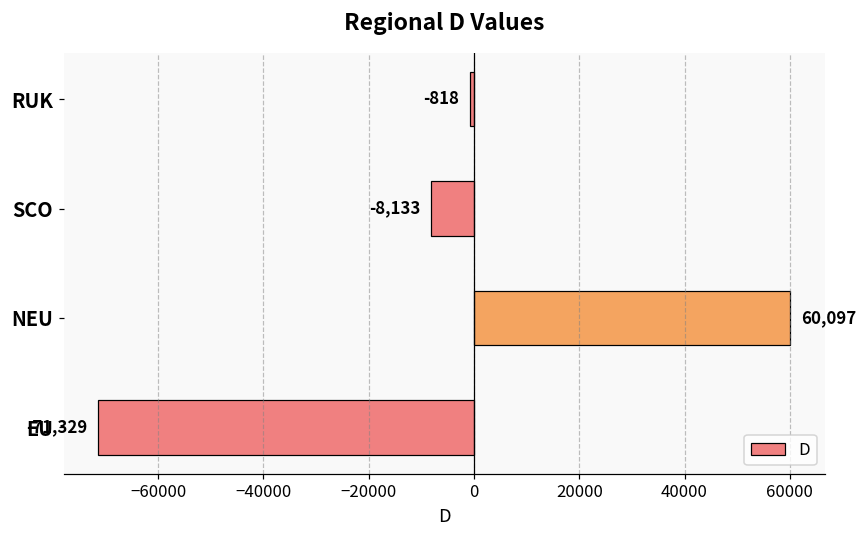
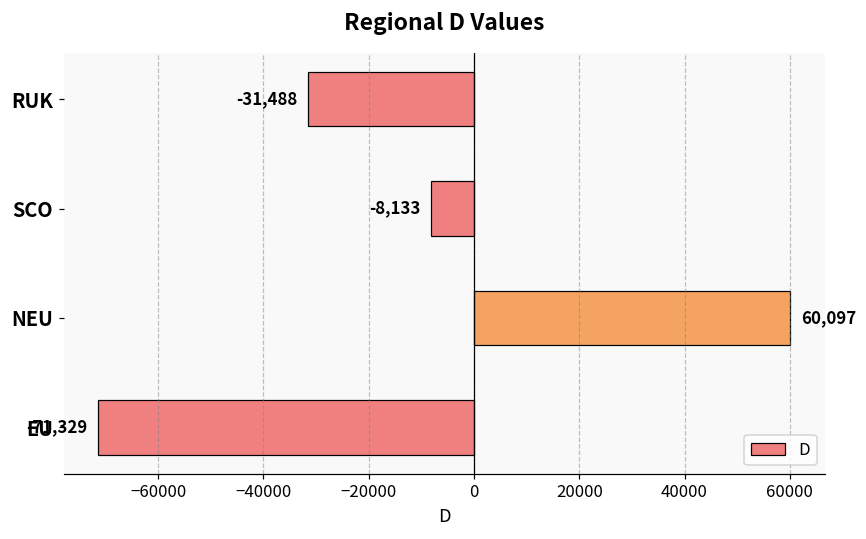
RUK: -818 -> -31,488
